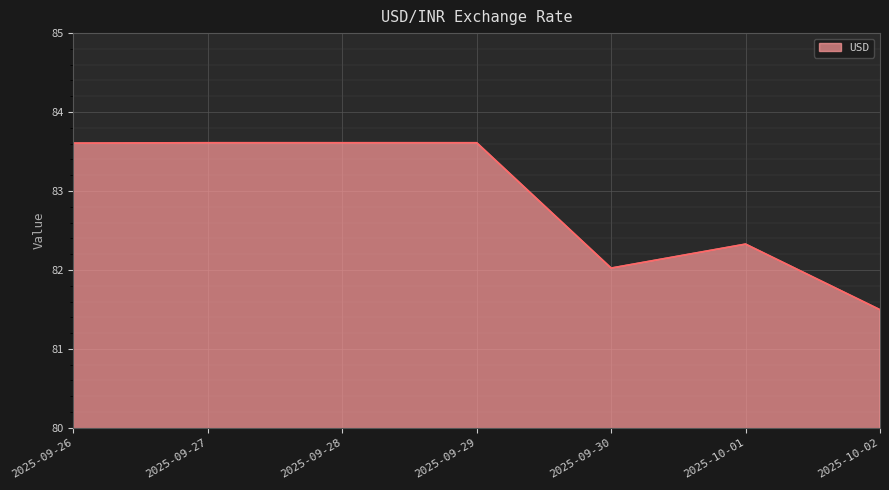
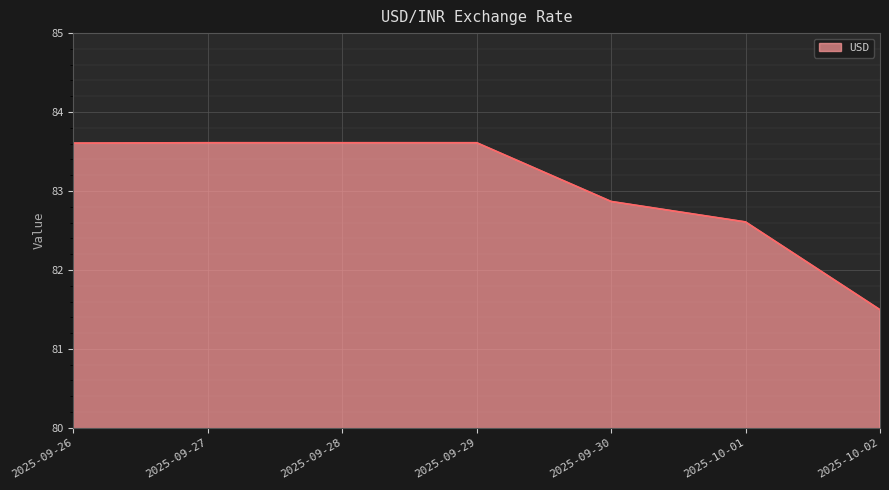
2025-09-30: 82.0 -> 82.9
2025-10-01: 82.3 -> 82.6
